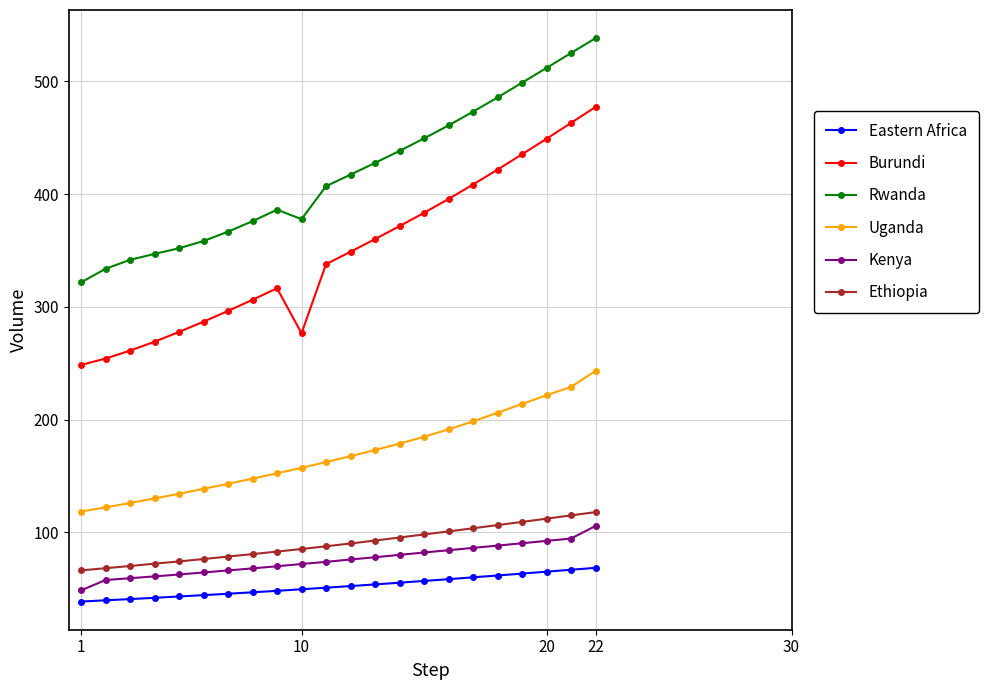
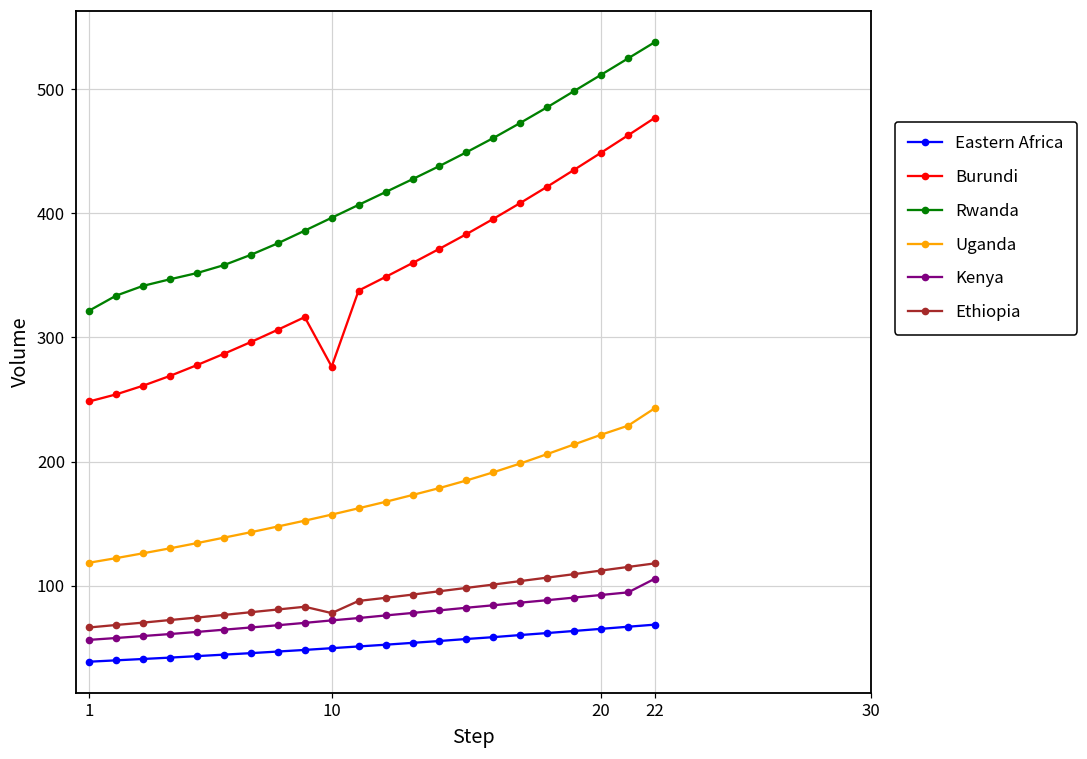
Kenya, 1: 49 -> 56
Rwanda, 10: 378 -> 397
Ethiopia, 10: 85 -> 78
